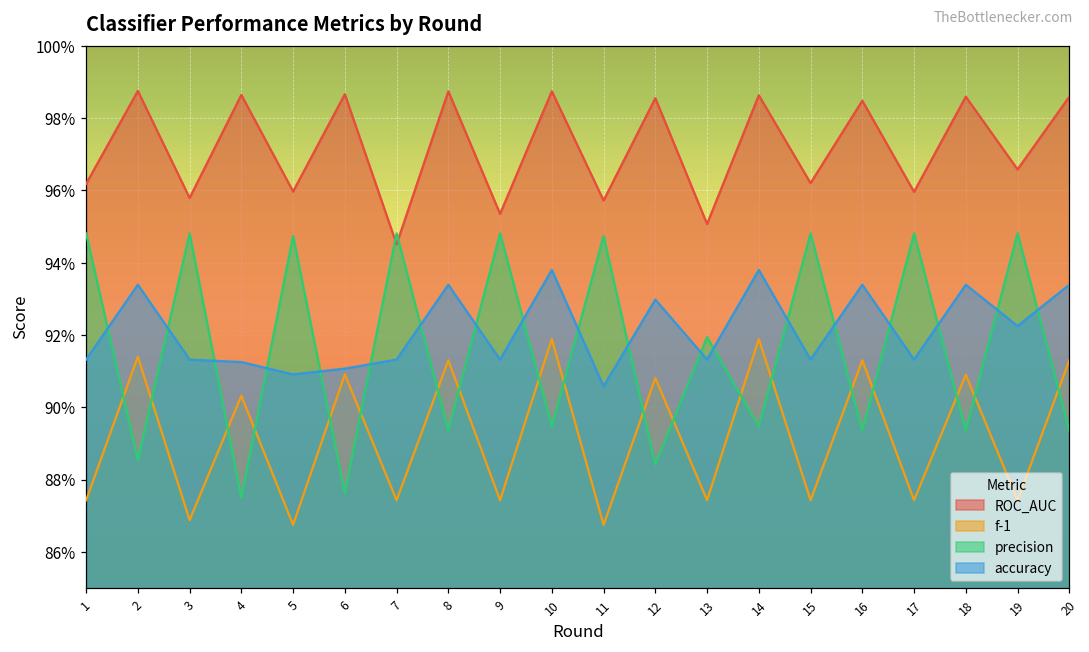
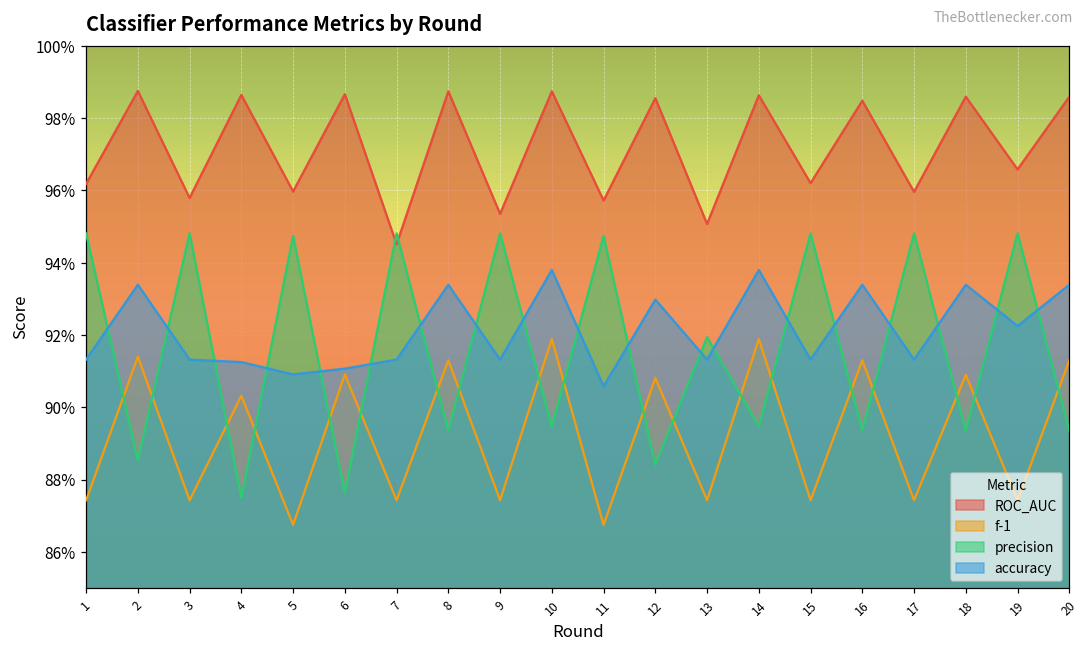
f-1, 3: 86.9% -> 87.4%
